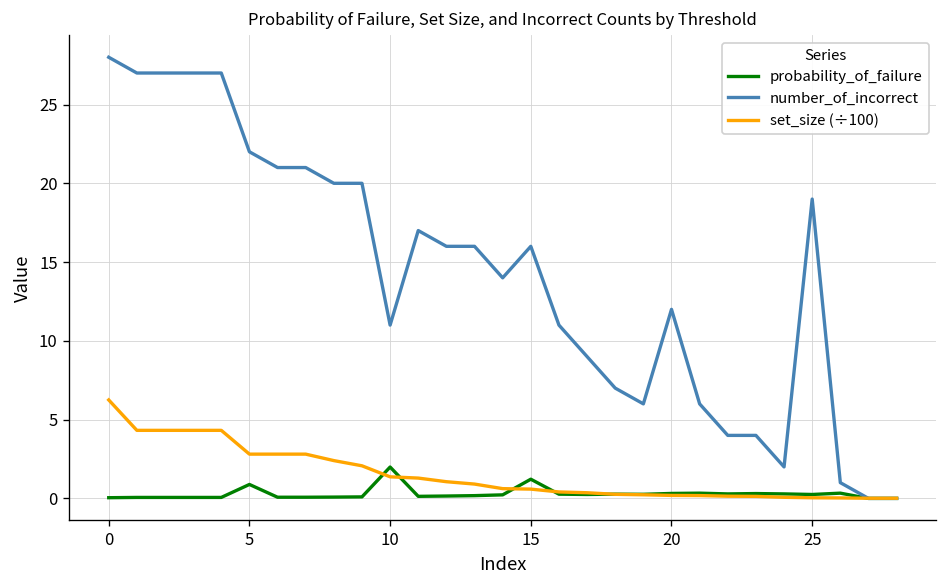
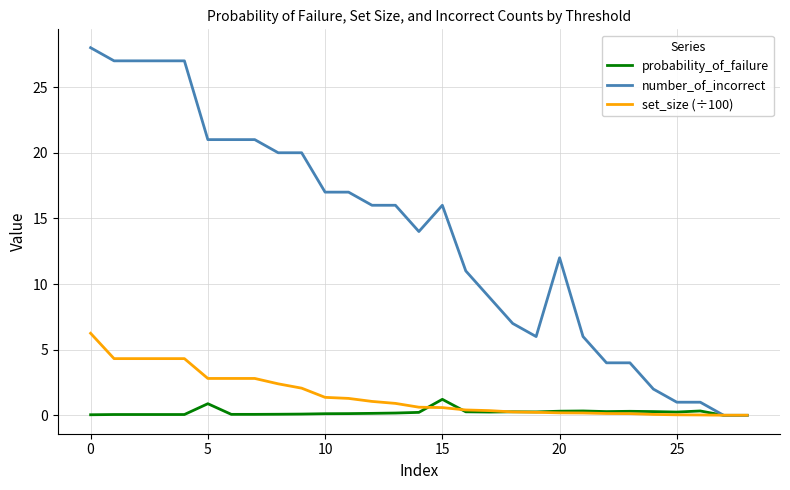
number_of_incorrect, 5: 22 -> 21
probability_of_failure, 10: 2.0 -> 0.1
number_of_incorrect, 10: 11 -> 17
number_of_incorrect, 25: 19 -> 1
